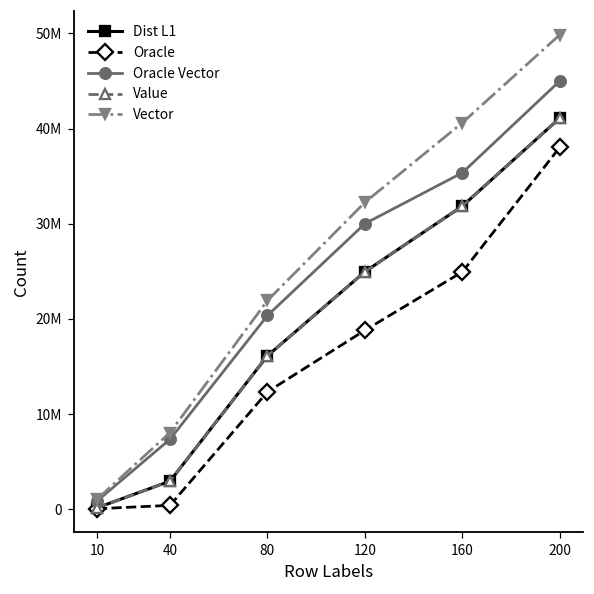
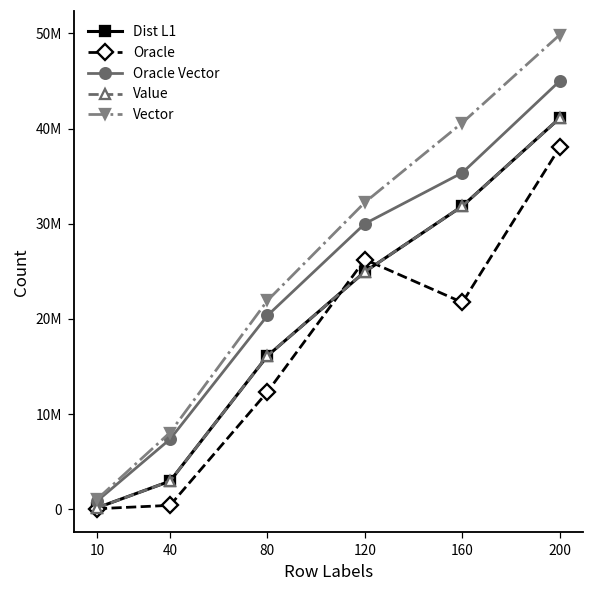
Oracle, 120: 19000000 -> 26000000
Oracle, 160: 25000000 -> 22000000
